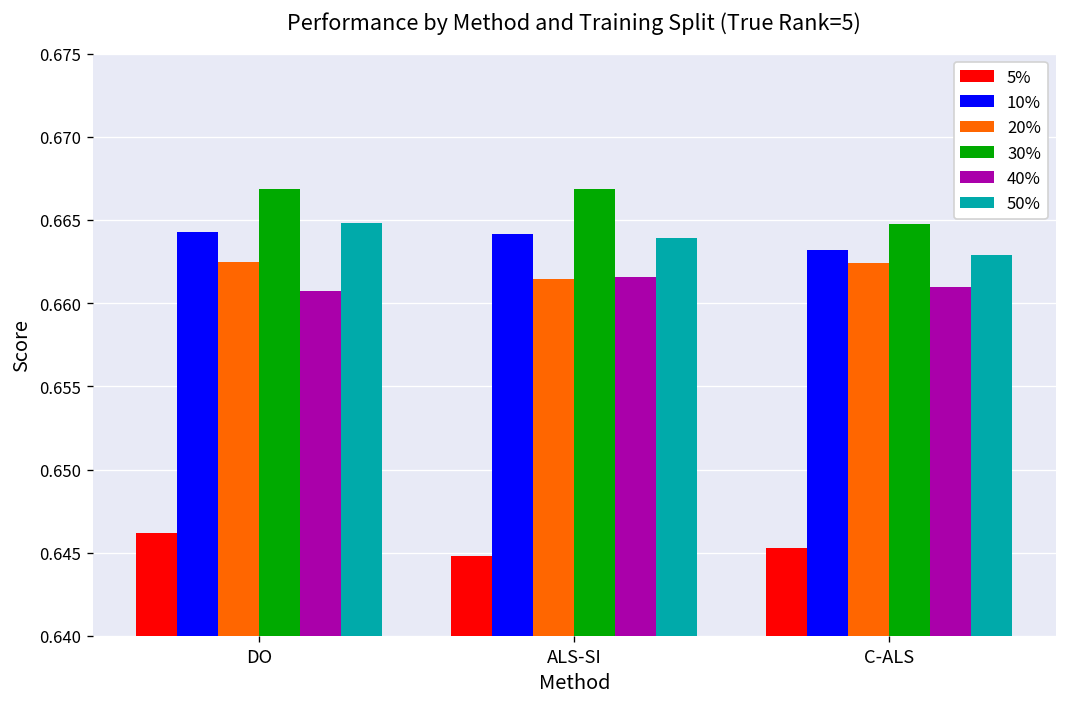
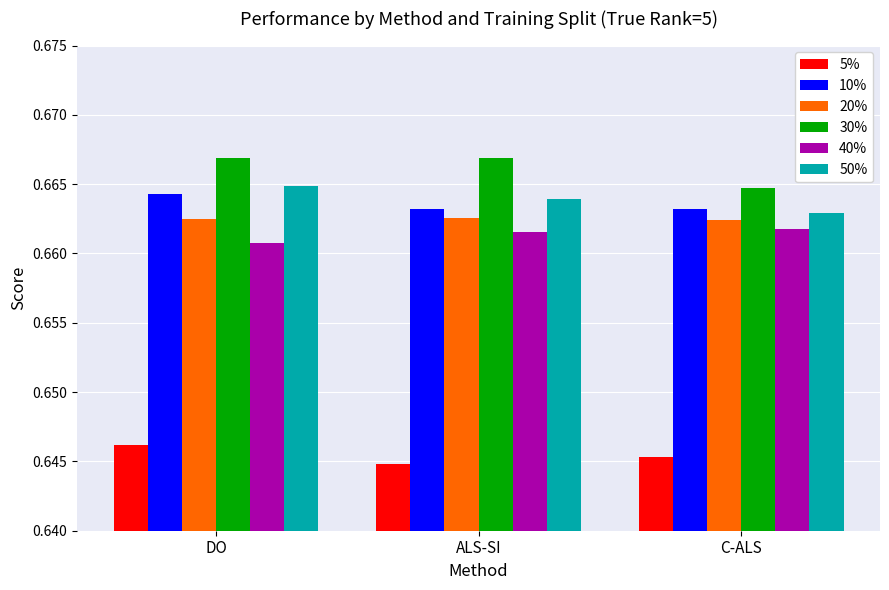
10%, ALS-SI: 0.6642 -> 0.6632
20%, ALS-SI: 0.6614 -> 0.6625
40%, C-ALS: 0.6610 -> 0.6618
